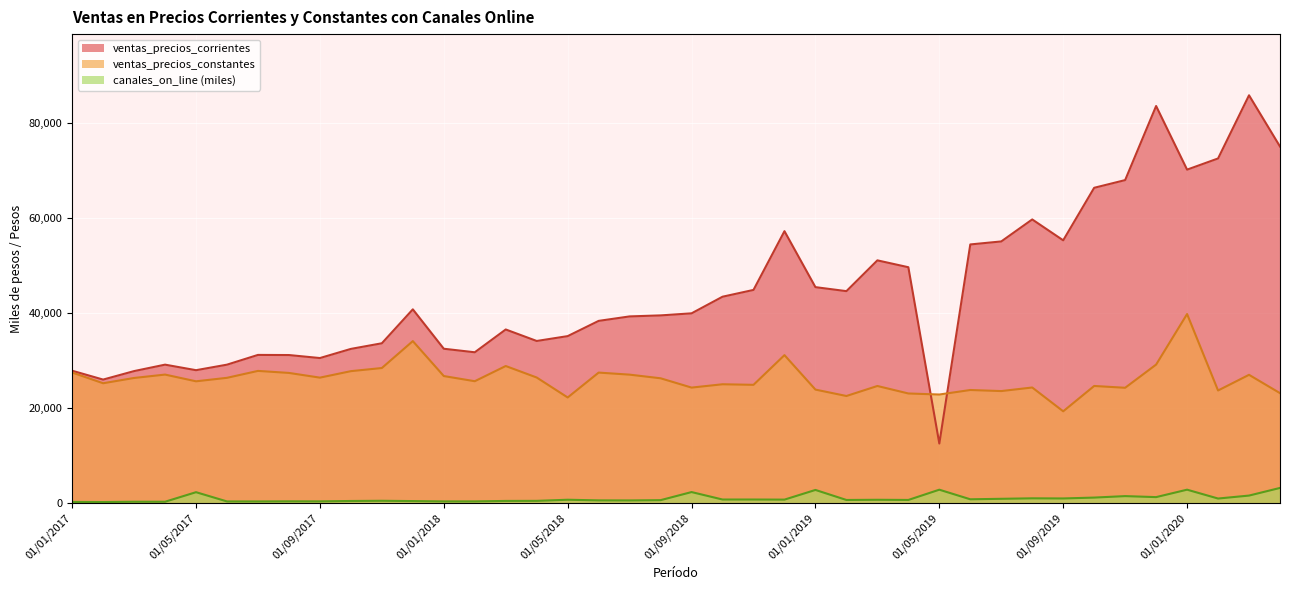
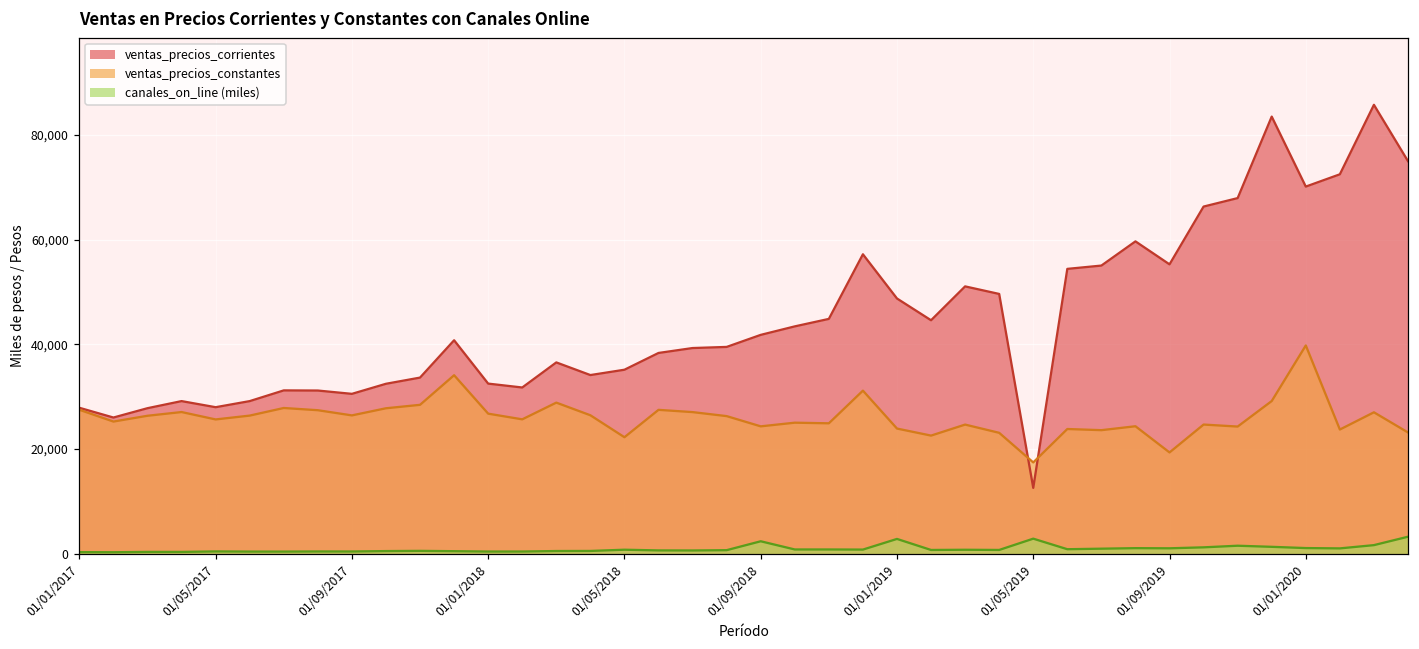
canales_on_line (miles), 01/05/2017: 2,000 -> 0
ventas_precios_corrientes, 01/09/2018: 40,000 -> 42,000
ventas_precios_corrientes, 01/01/2019: 45,000 -> 49,000
ventas_precios_constantes, 01/05/2019: 23,000 -> 17,000
canales_on_line (miles), 01/01/2020: 3,000 -> 1,000
